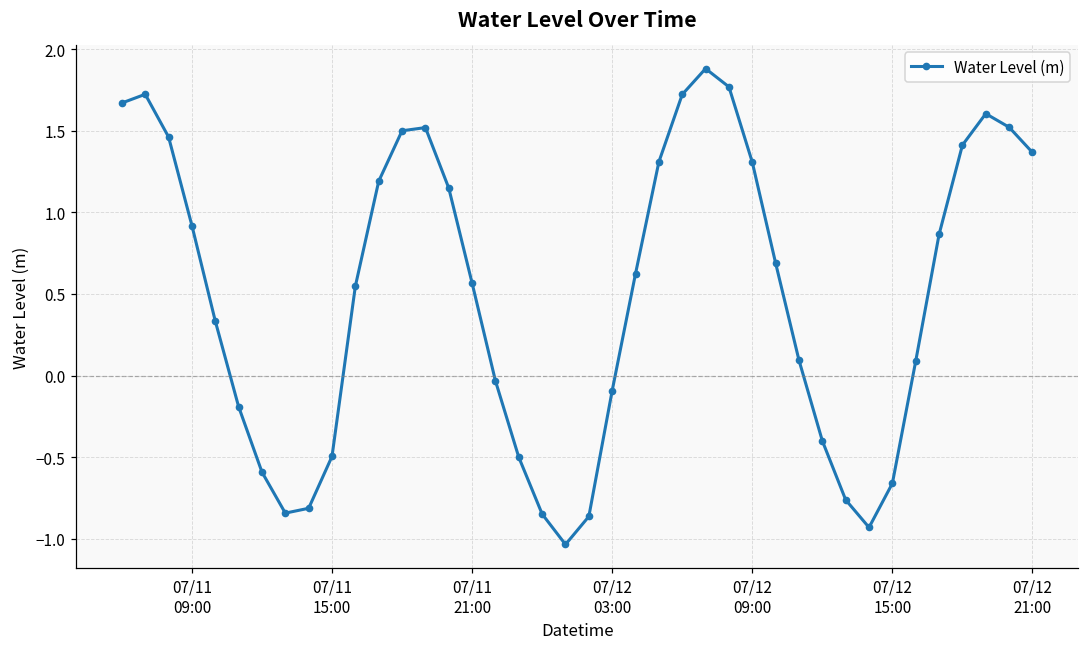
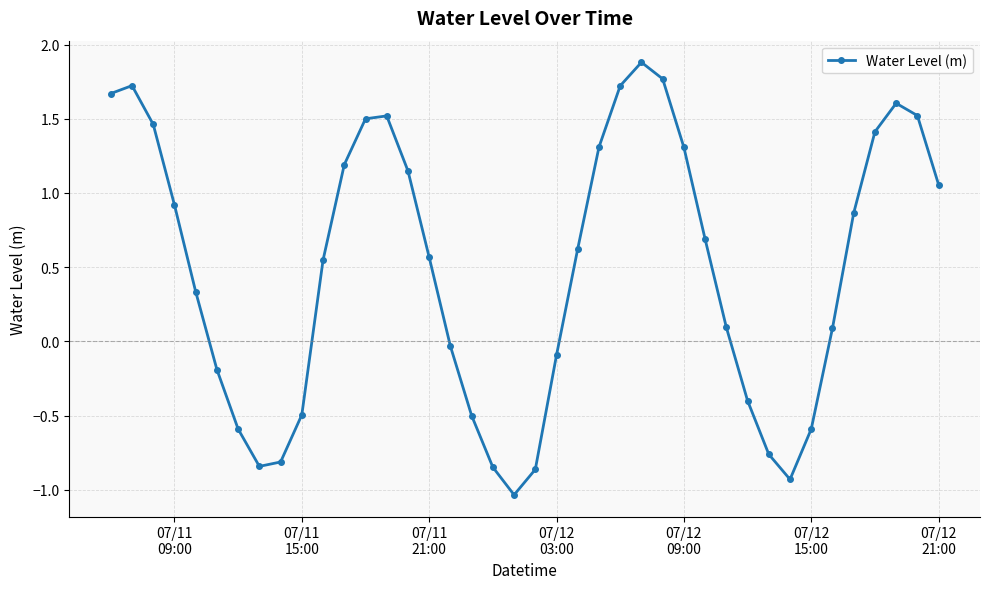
07/12 15:00: -0.66 -> -0.59
07/12 21:00: 1.37 -> 1.06
